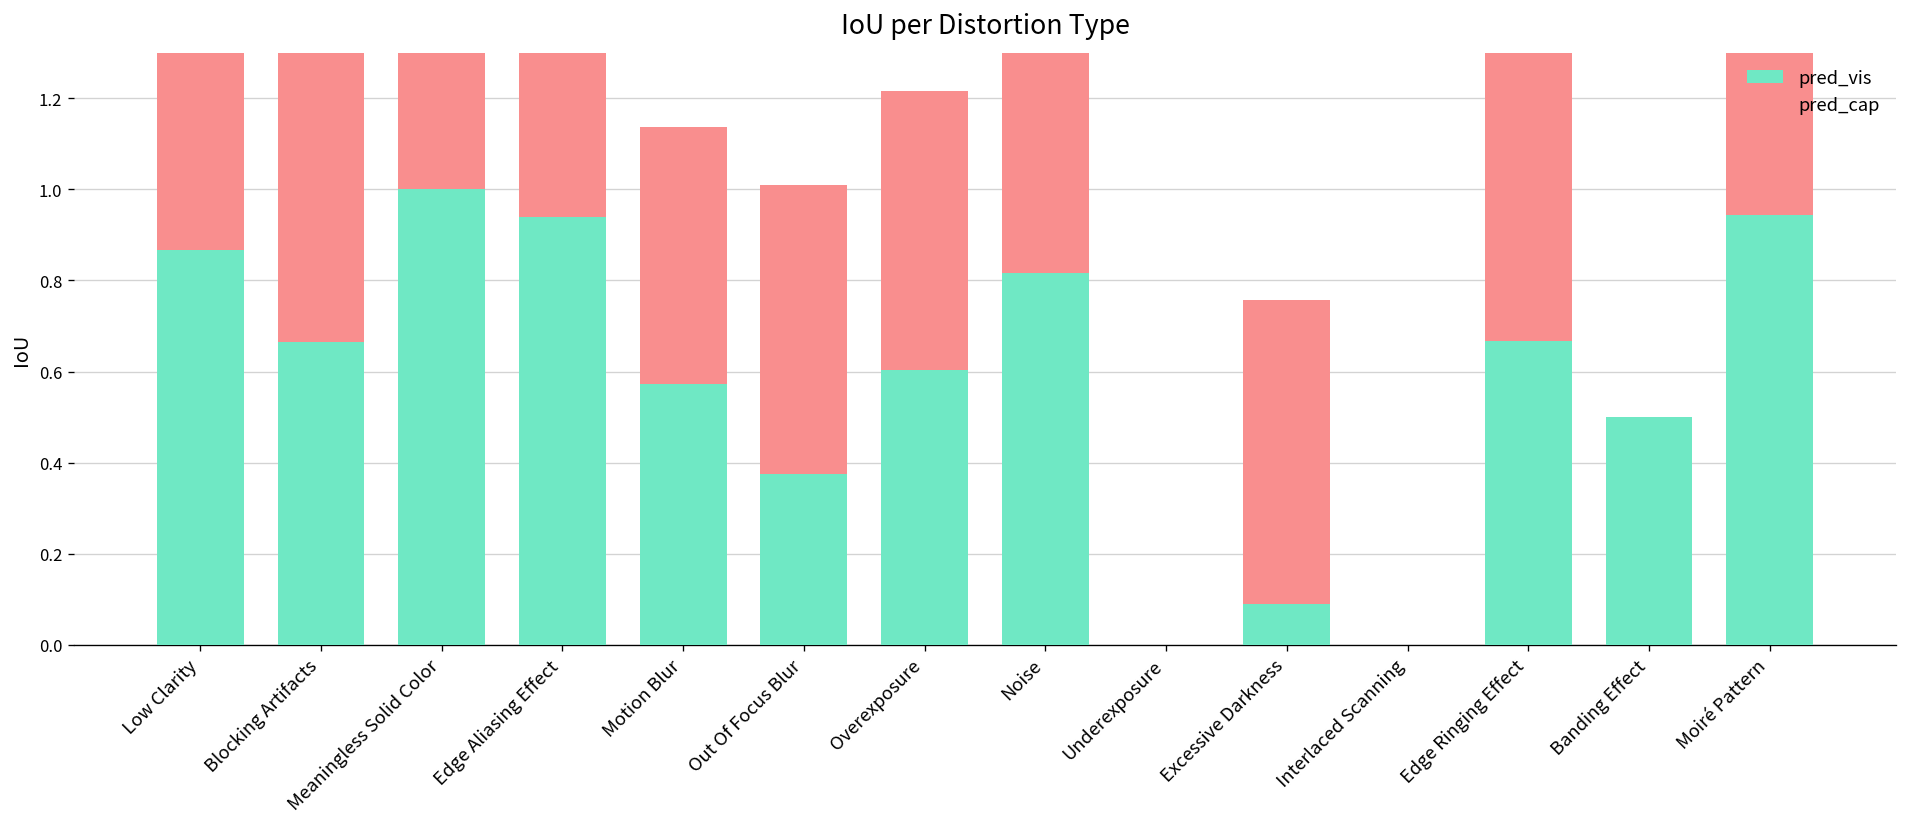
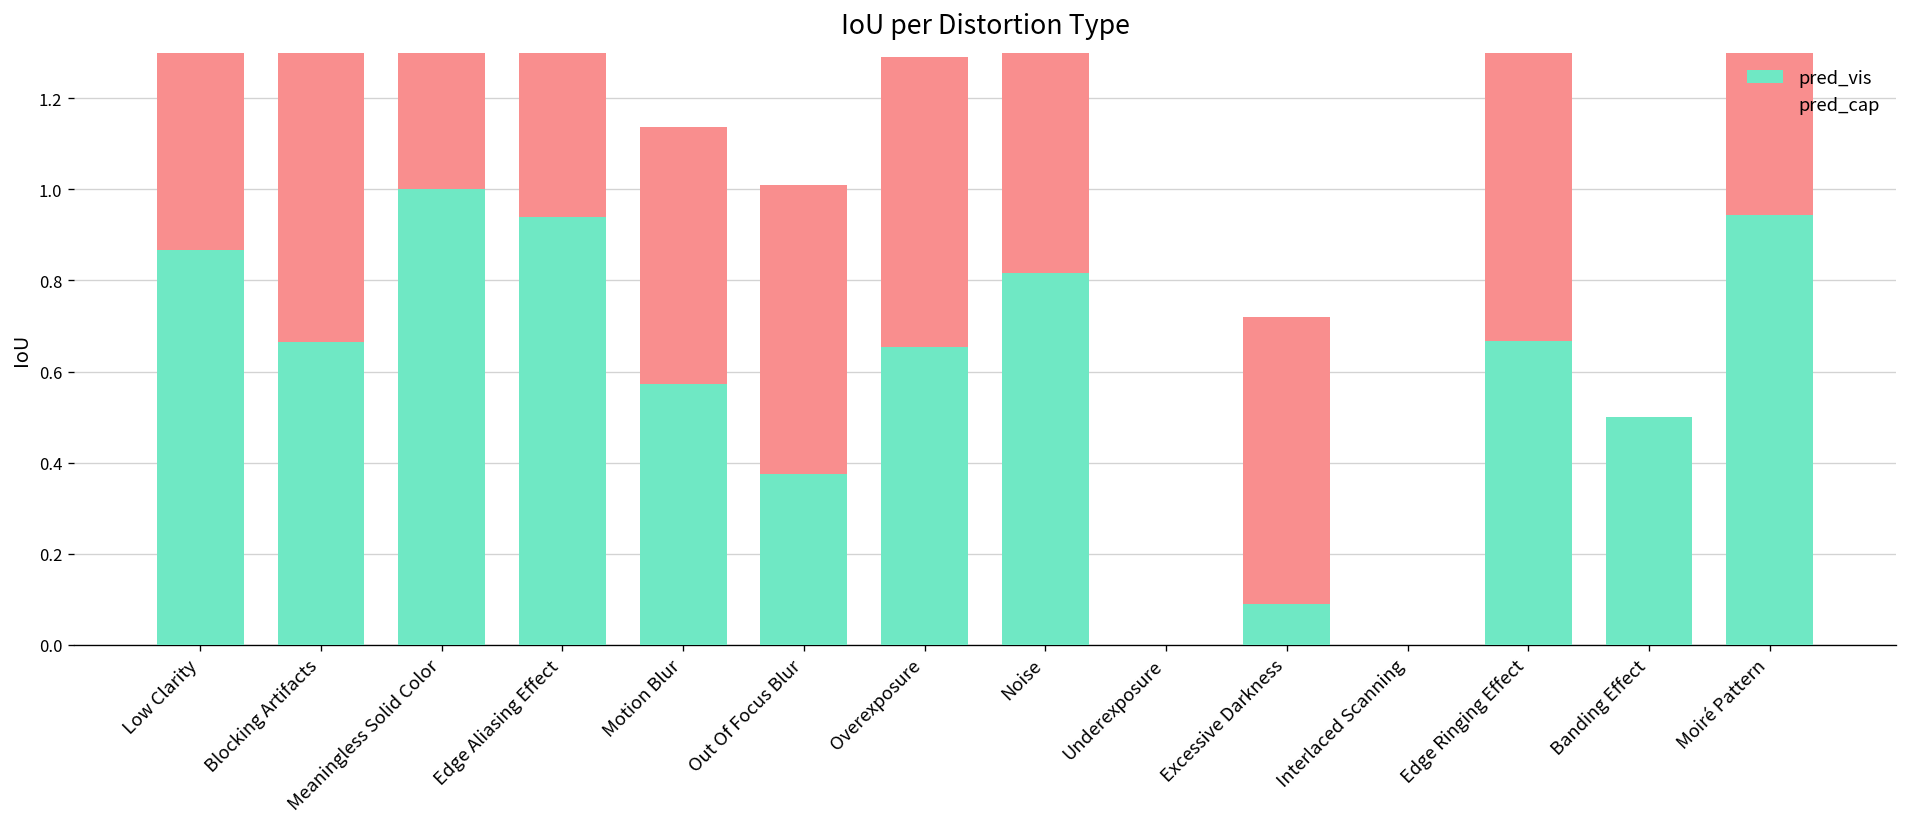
pred_vis, Overexposure: 0.60 -> 0.65
pred_cap, Overexposure: 0.61 -> 0.64
pred_cap, Excessive Darkness: 0.67 -> 0.63
